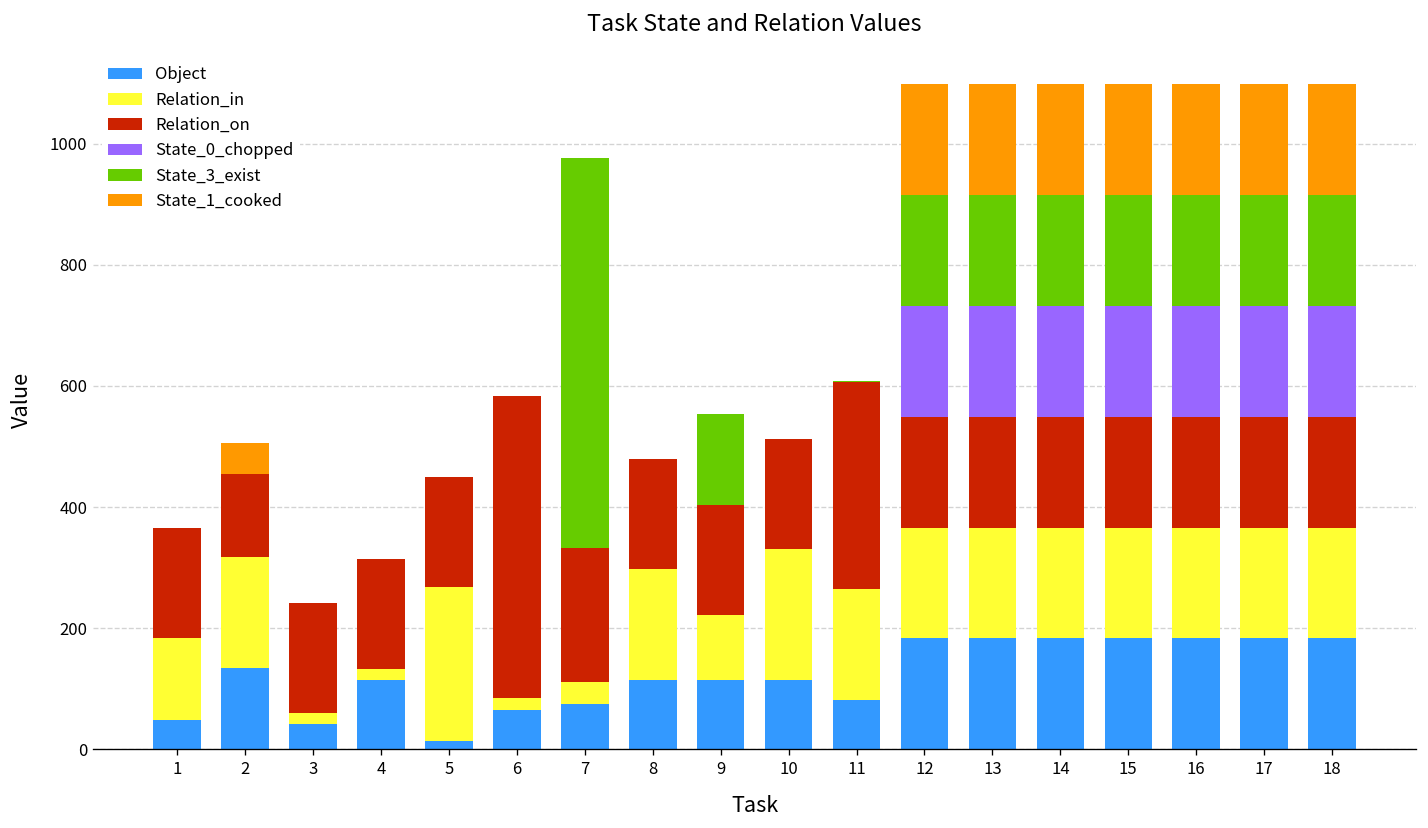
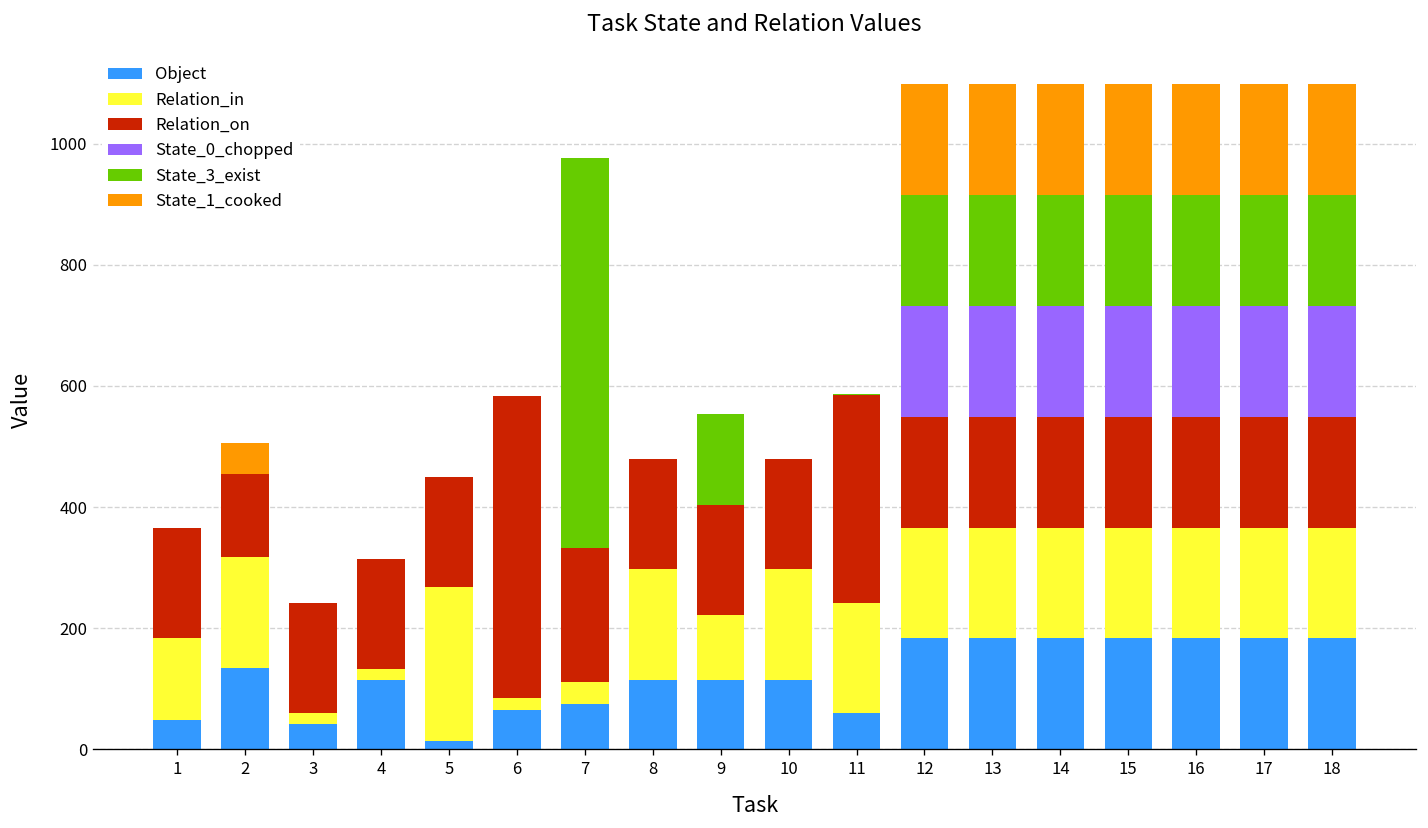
Relation_in, 10: 220 -> 180
Object, 11: 80 -> 60
